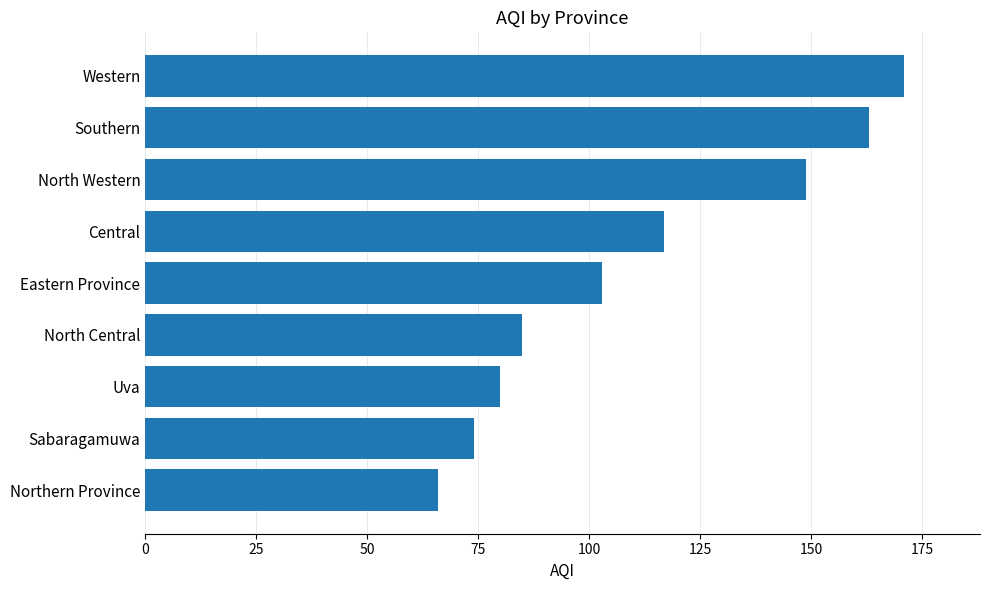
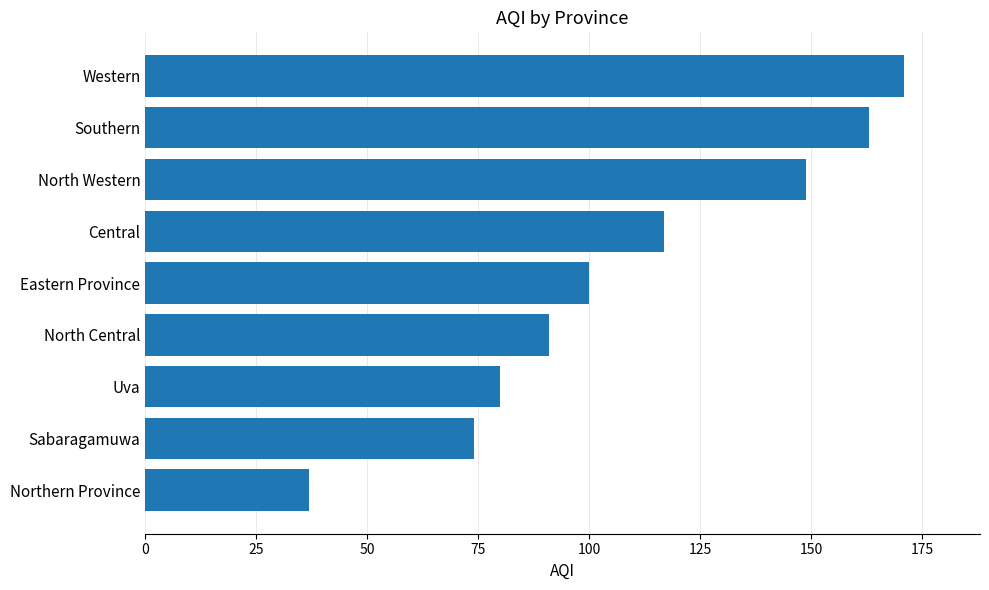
Eastern Province: 103 -> 100
North Central: 85 -> 91
Northern Province: 66 -> 37
